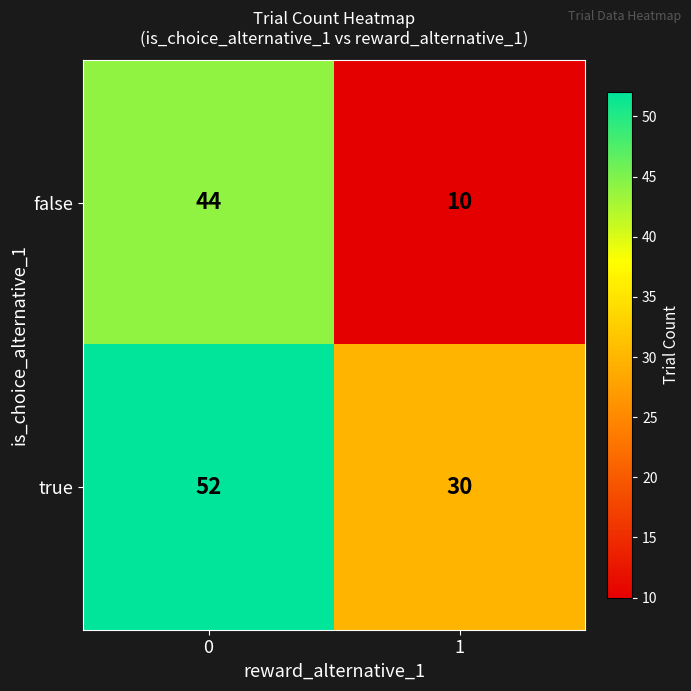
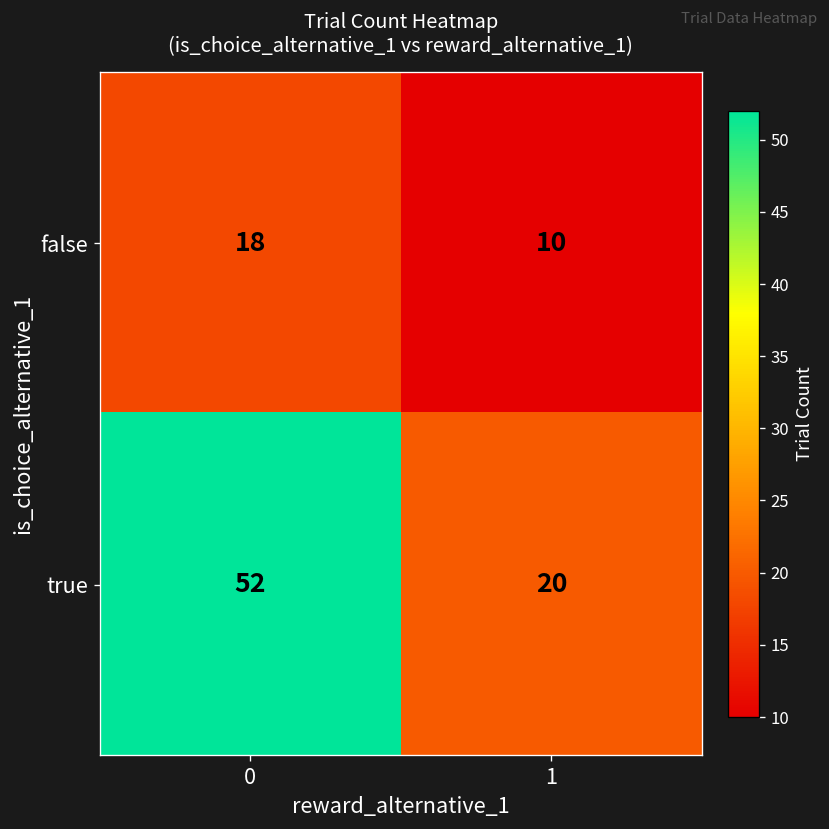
false, 0: 44 -> 18
true, 1: 30 -> 20
